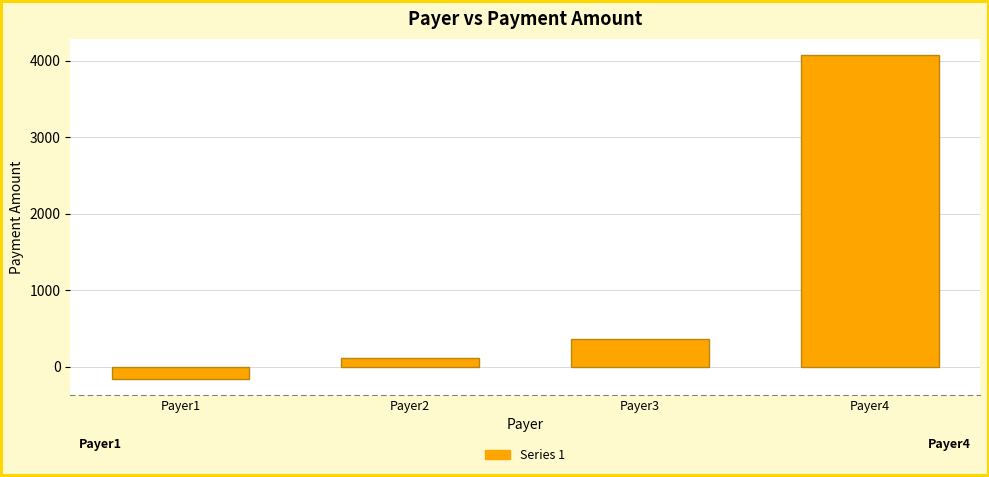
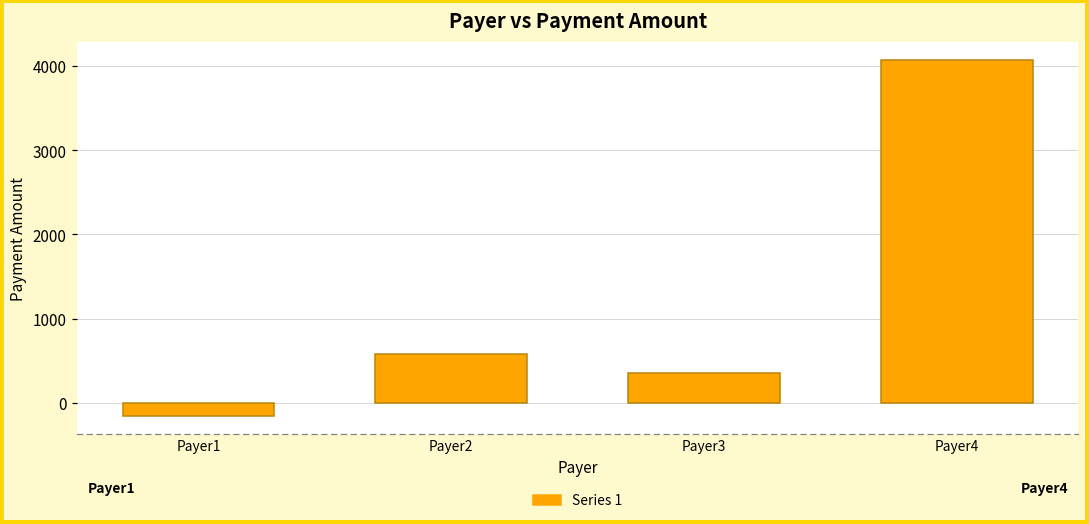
Payer2: 100 -> 600
